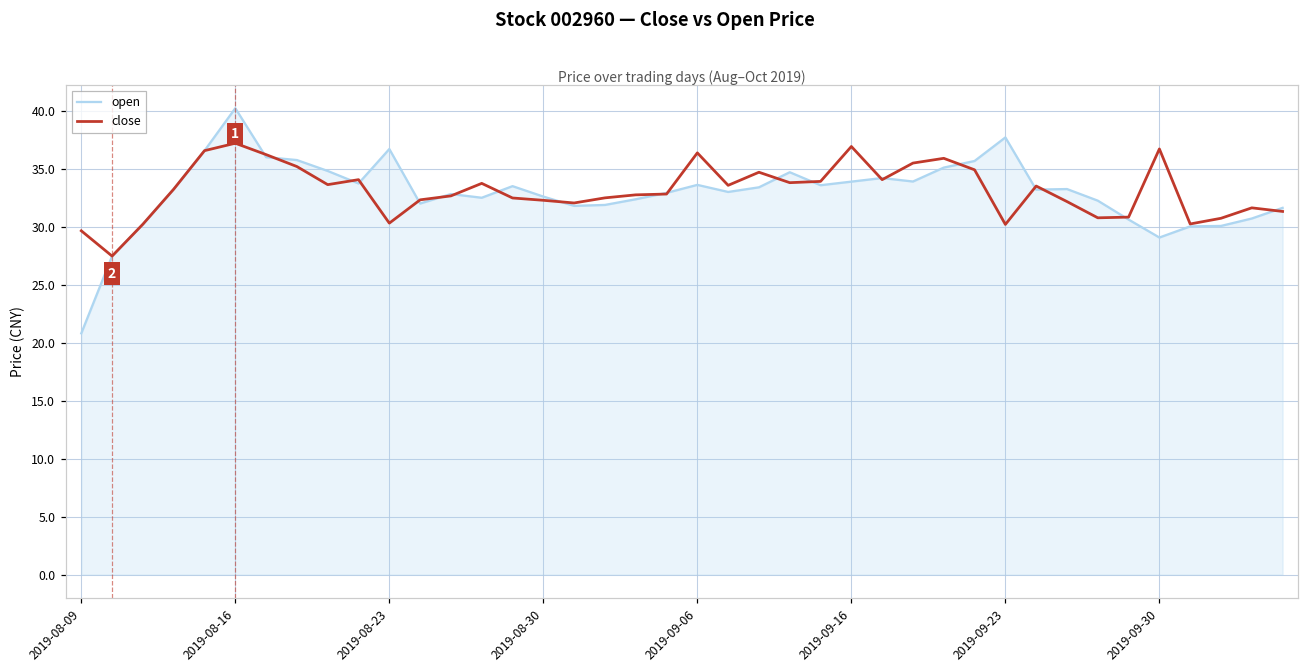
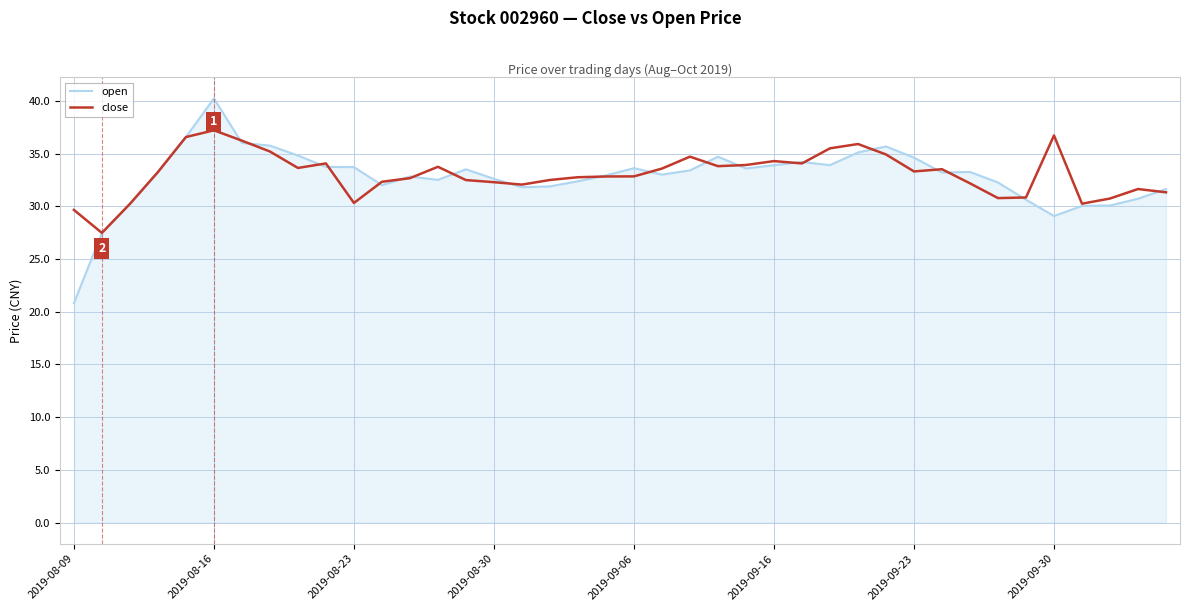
open, 2019-08-23: 36.7 -> 33.7
close, 2019-09-06: 36.4 -> 32.8
close, 2019-09-16: 36.9 -> 34.3
open, 2019-09-23: 37.7 -> 34.6
close, 2019-09-23: 30.2 -> 33.3
